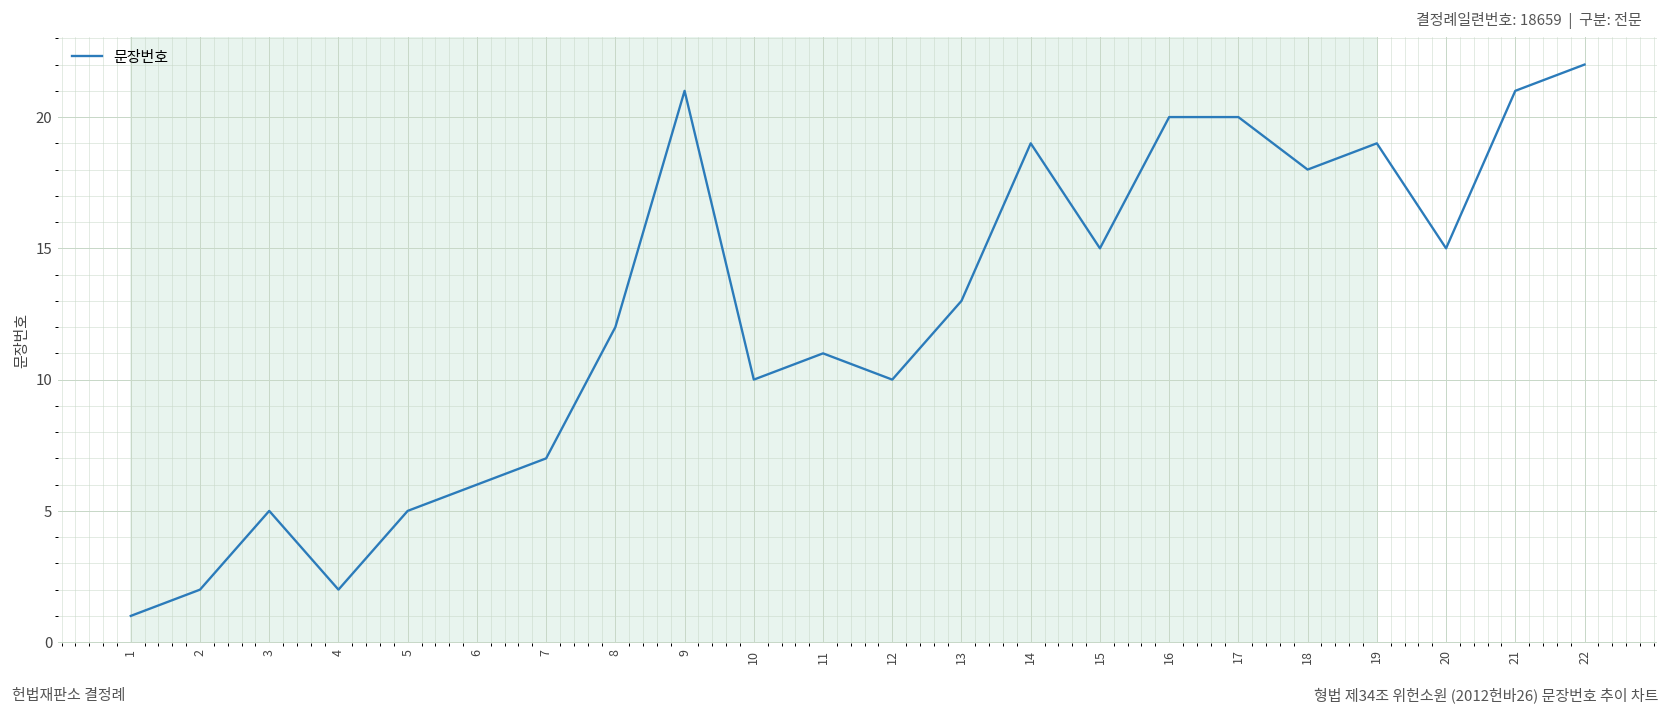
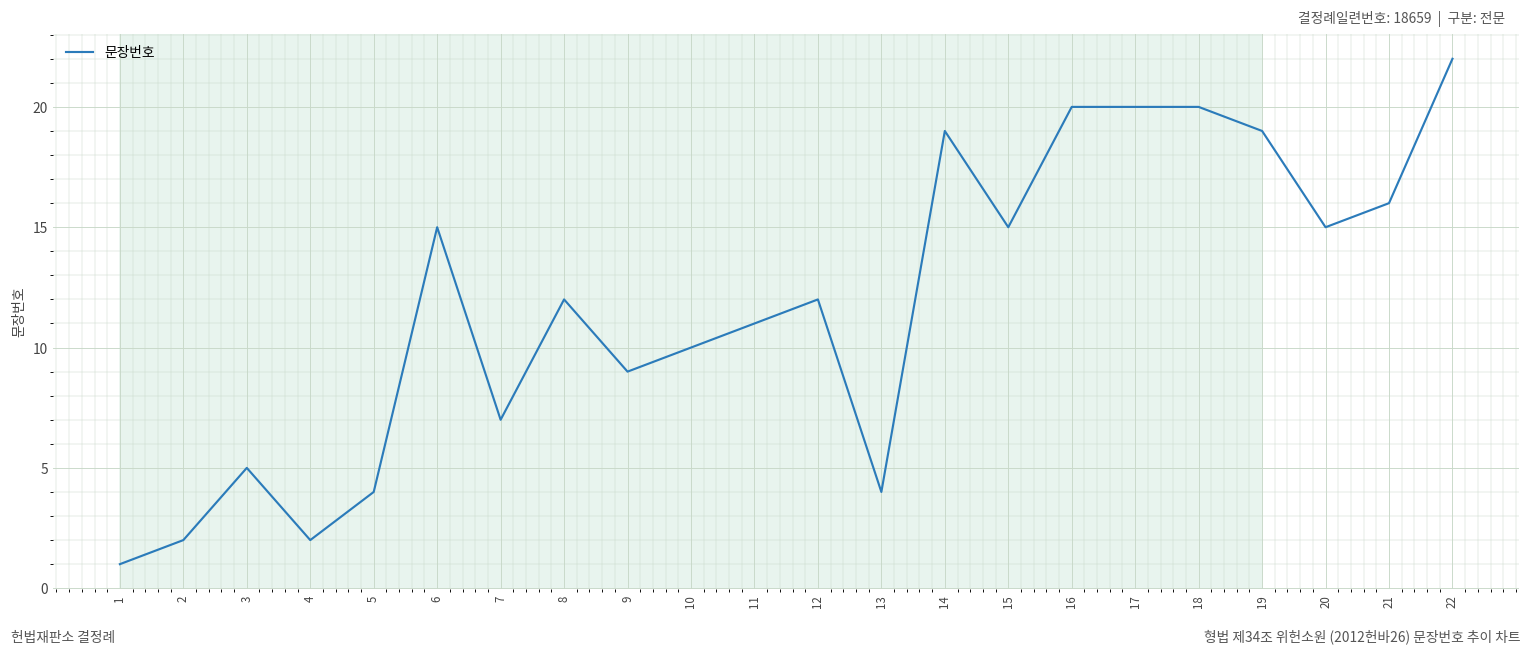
5: 5 -> 4
6: 6 -> 15
9: 21 -> 9
12: 10 -> 12
13: 13 -> 4
18: 18 -> 20
21: 21 -> 16
